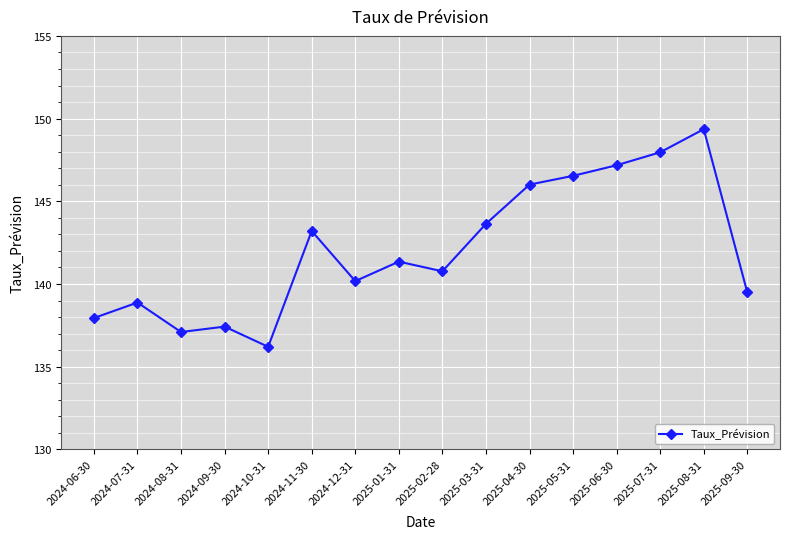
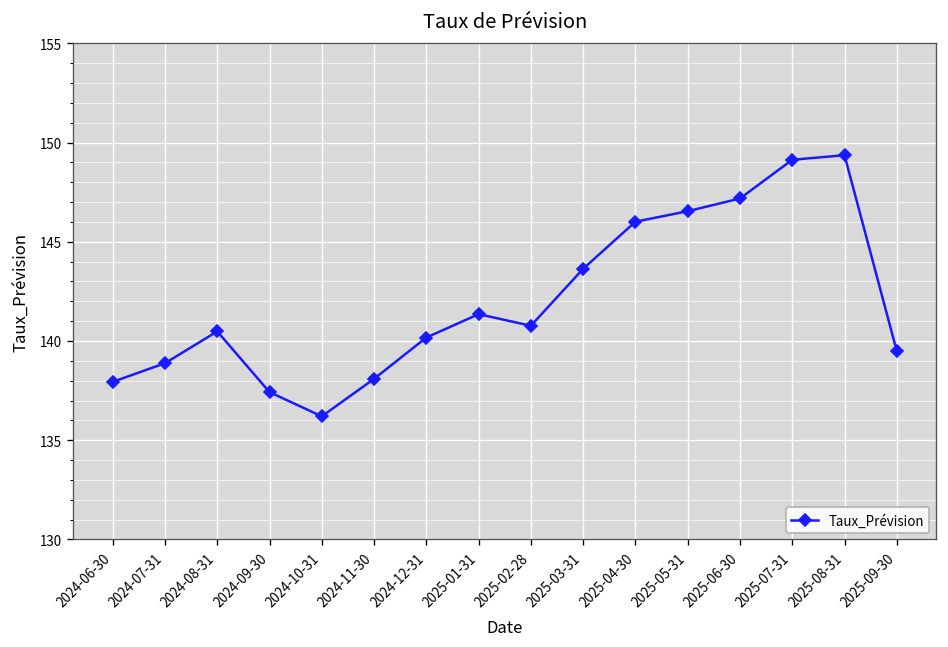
2024-08-31: 137.1 -> 140.5
2024-11-30: 143.2 -> 138.1
2025-07-31: 148.0 -> 149.1
